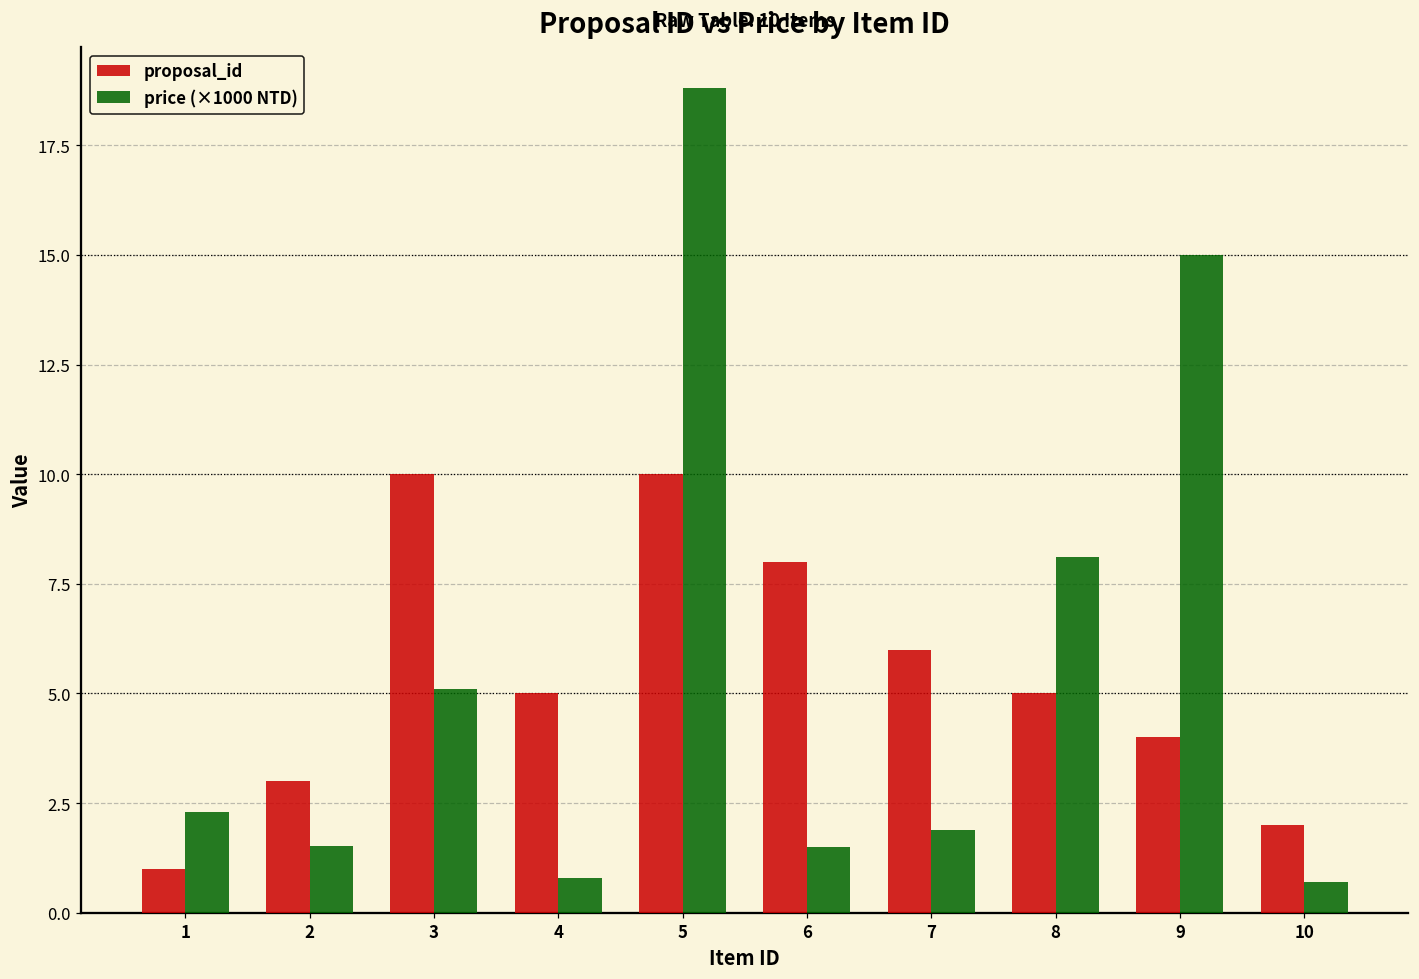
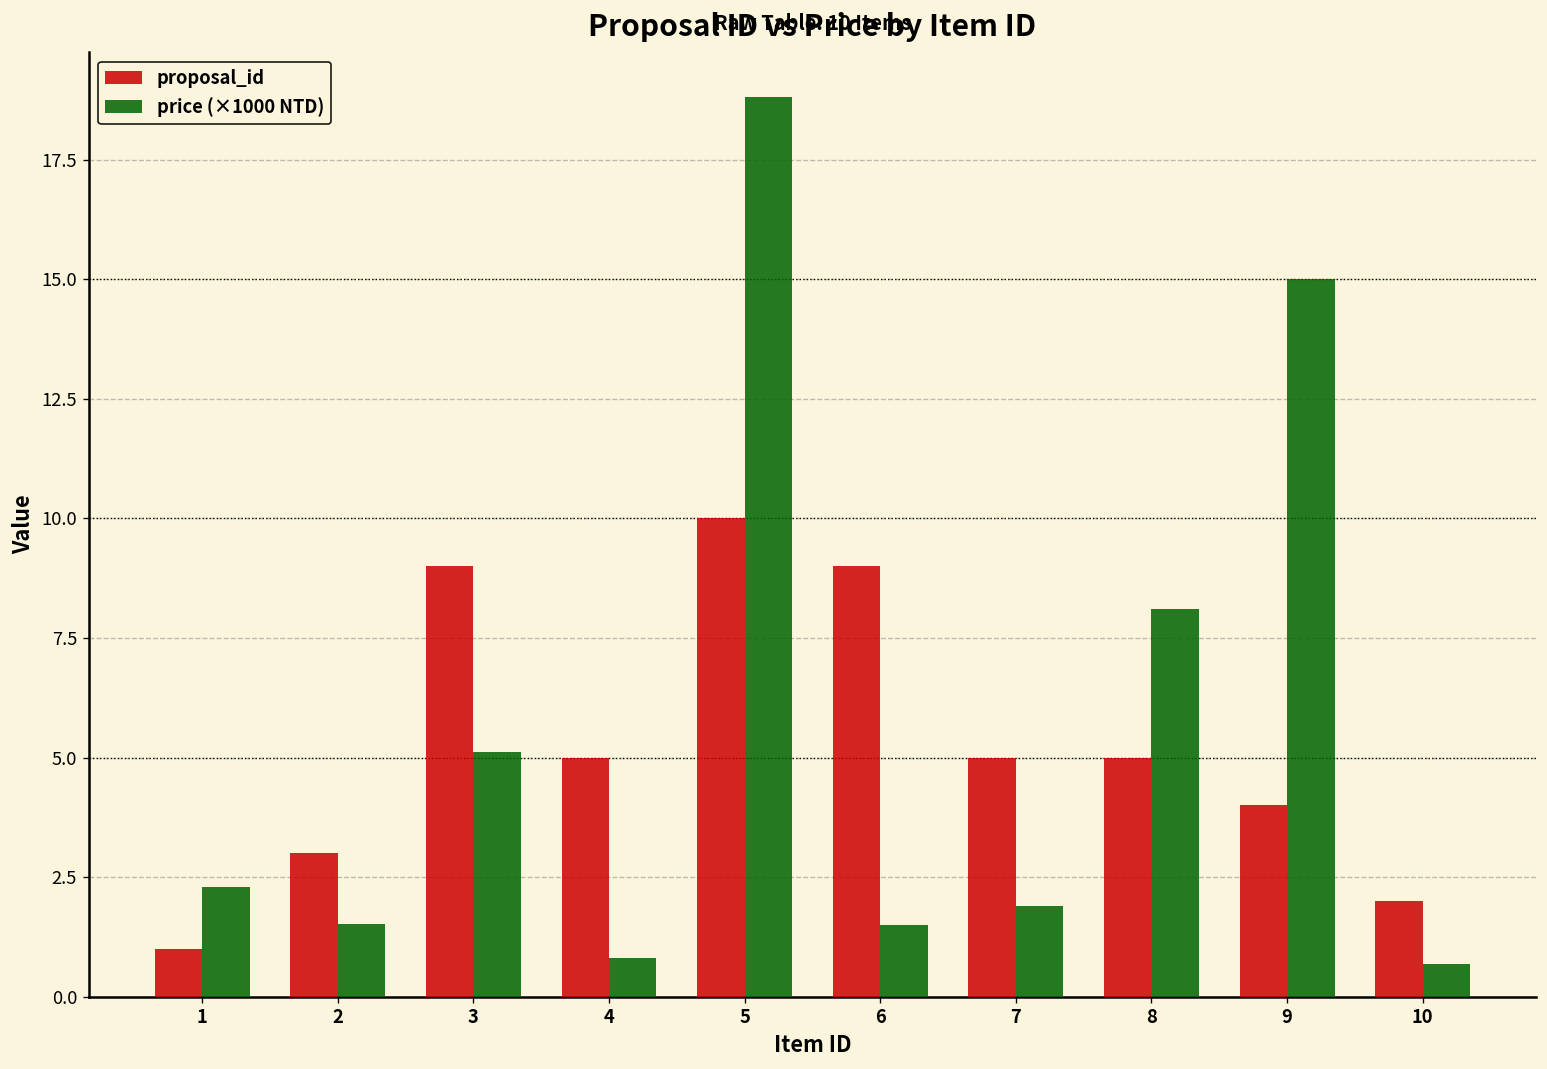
proposal_id, 3: 10 -> 9
proposal_id, 6: 8 -> 9
proposal_id, 7: 6 -> 5
